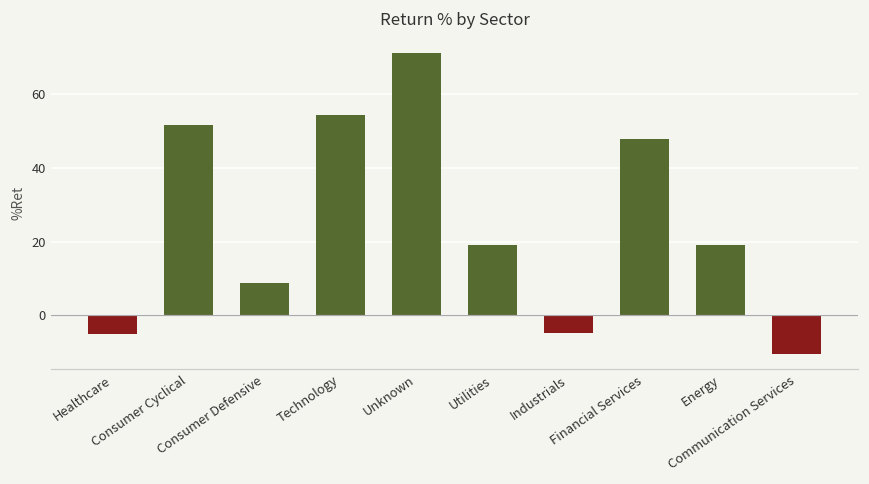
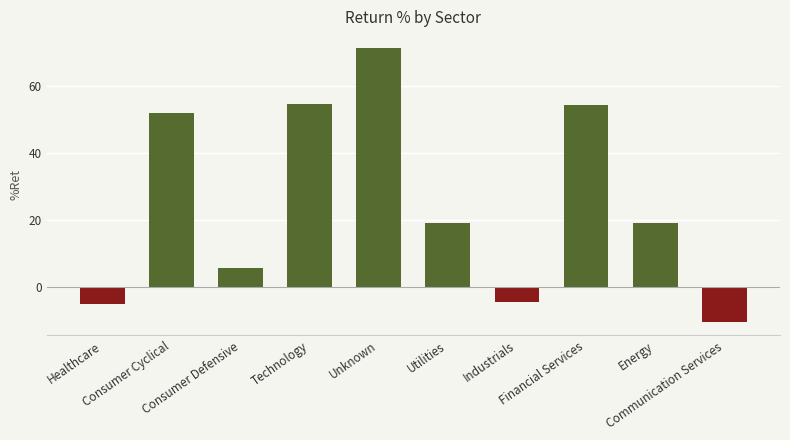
Consumer Defensive: 9 -> 6
Financial Services: 48 -> 54
